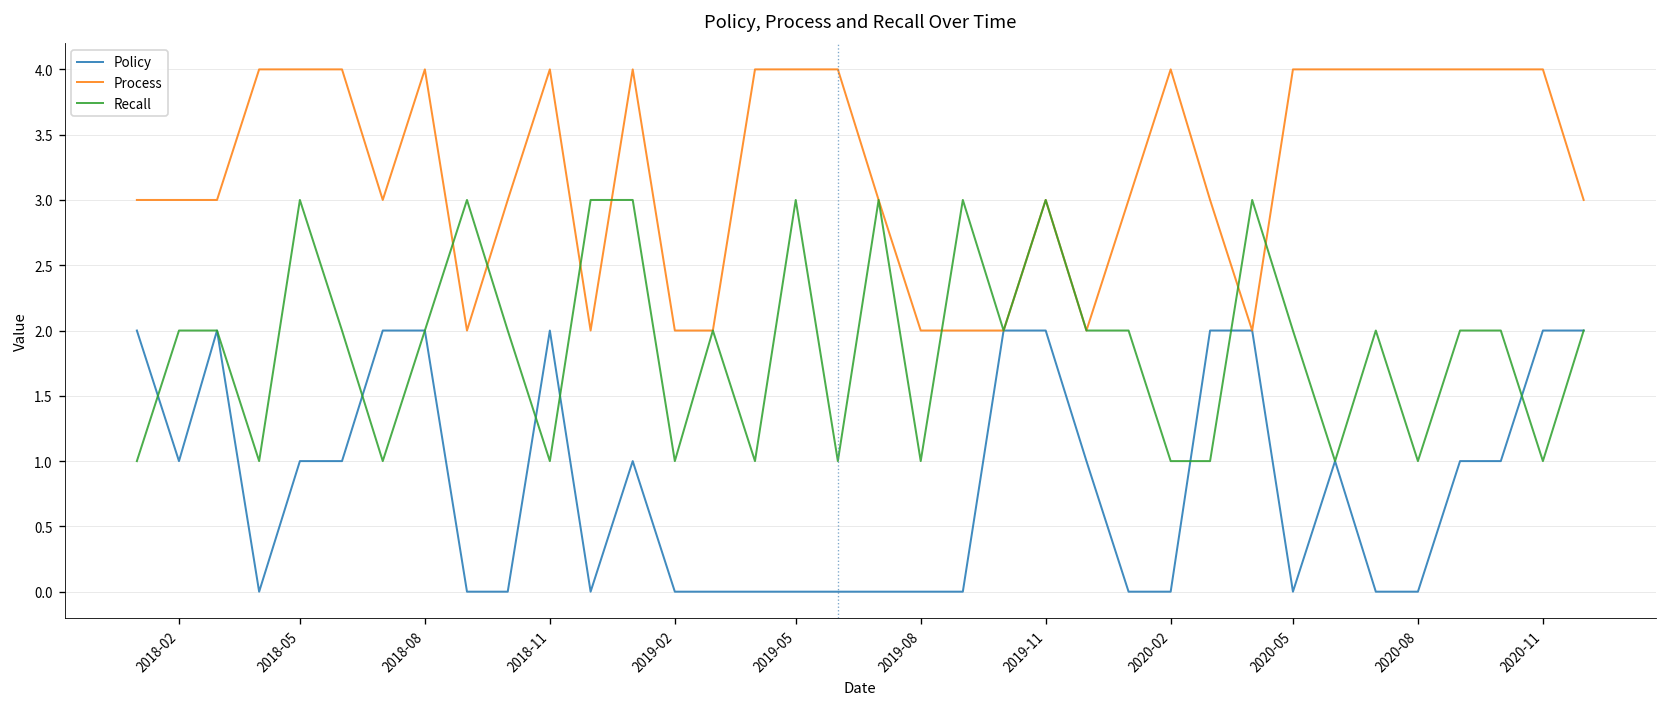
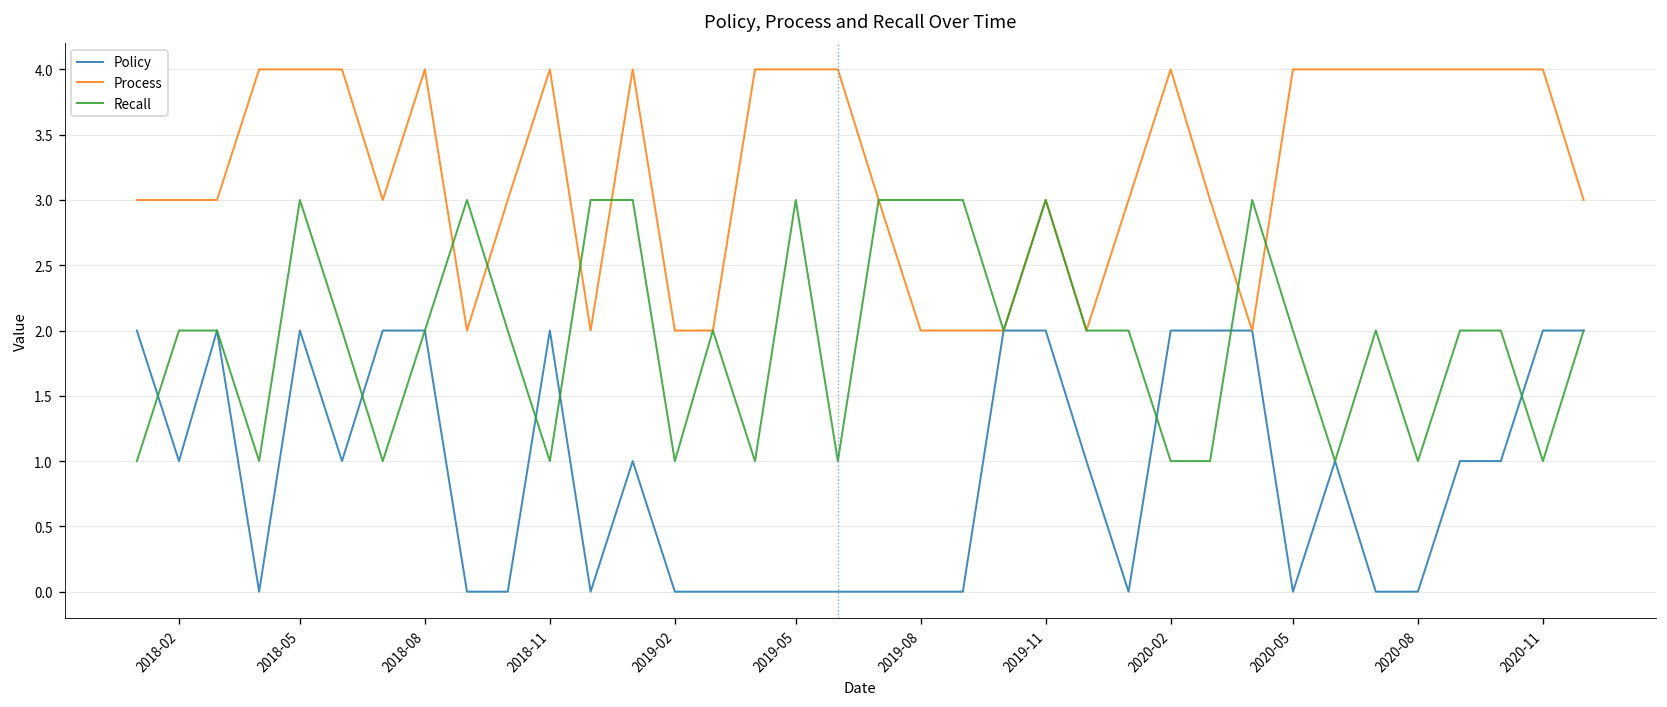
Policy, 2018-05: 1 -> 2
Recall, 2019-08: 1 -> 3
Policy, 2020-02: 0 -> 2
